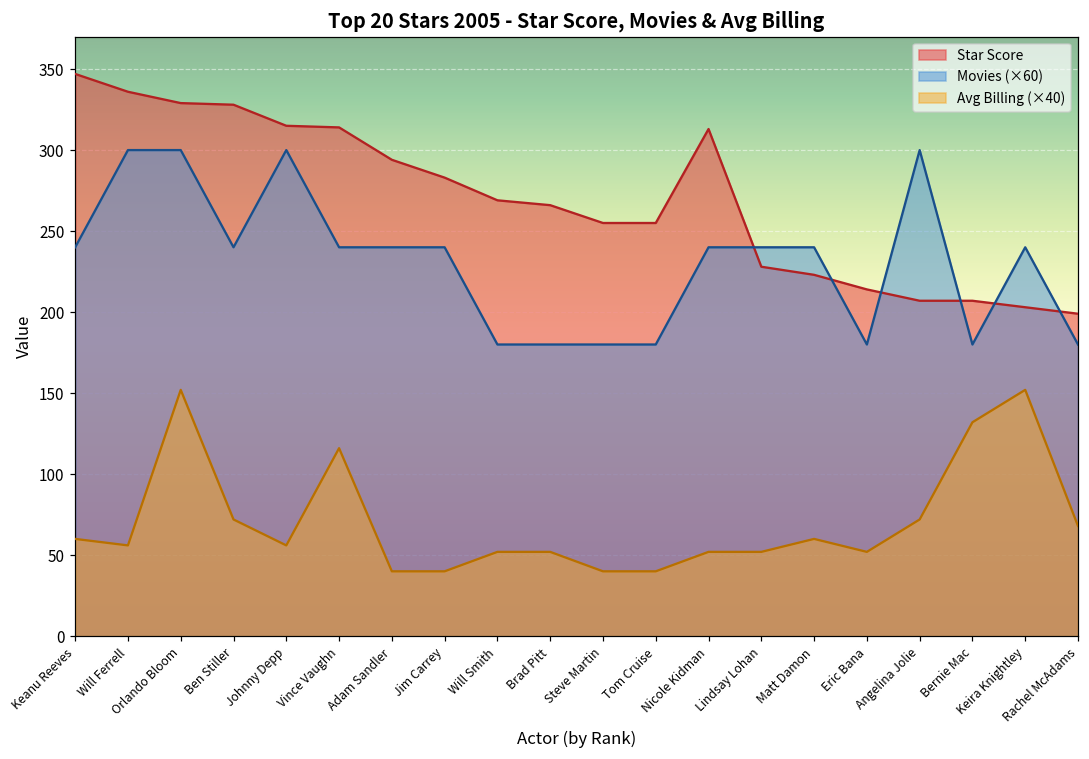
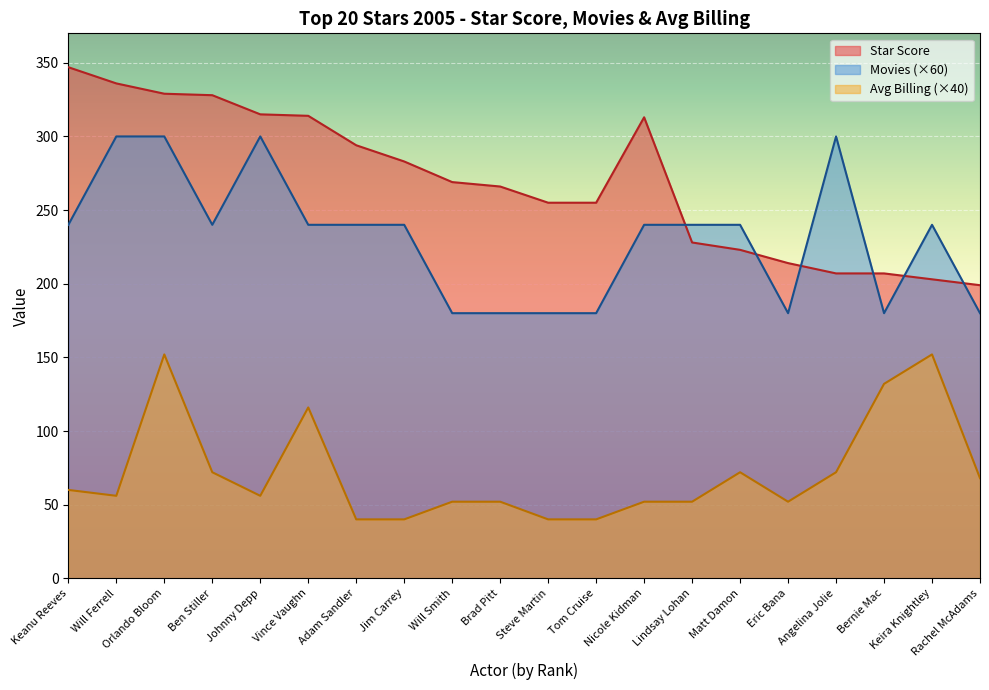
Avg Billing (×40), Matt Damon: 60 -> 72
